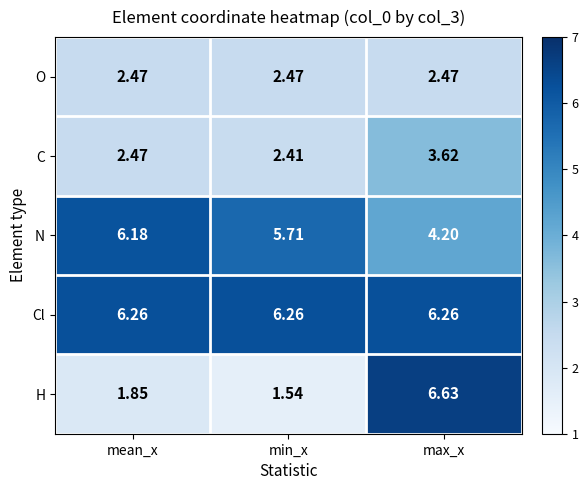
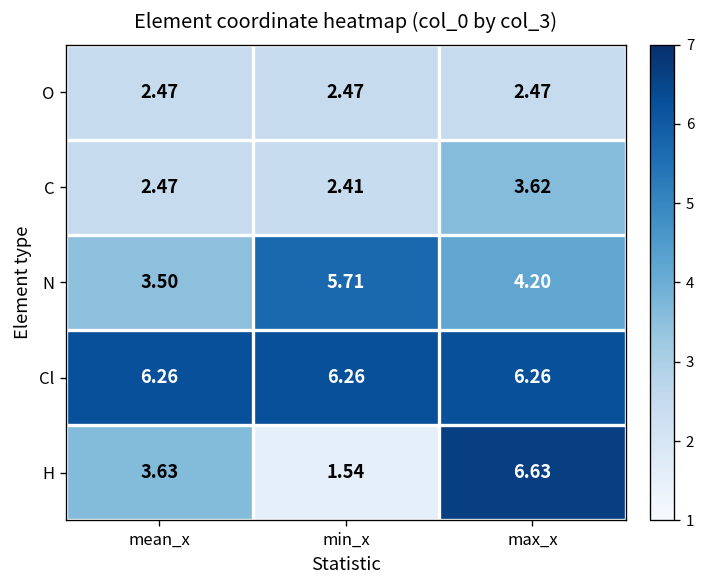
N, mean_x: 6.18 -> 3.50
H, mean_x: 1.85 -> 3.63
